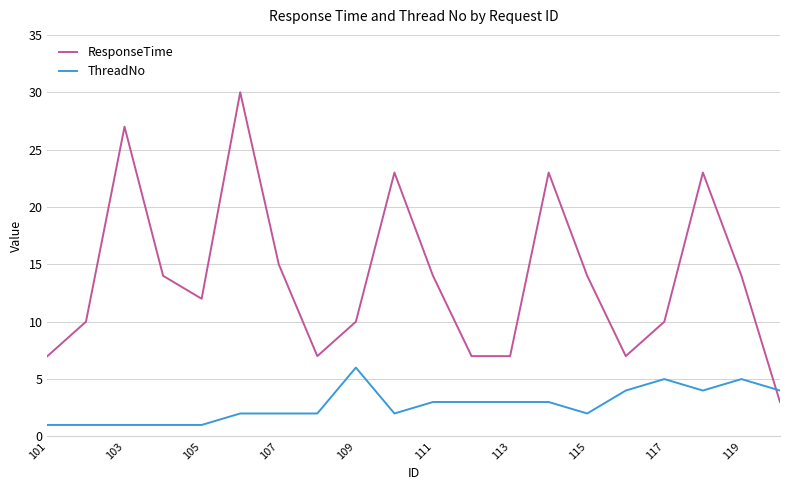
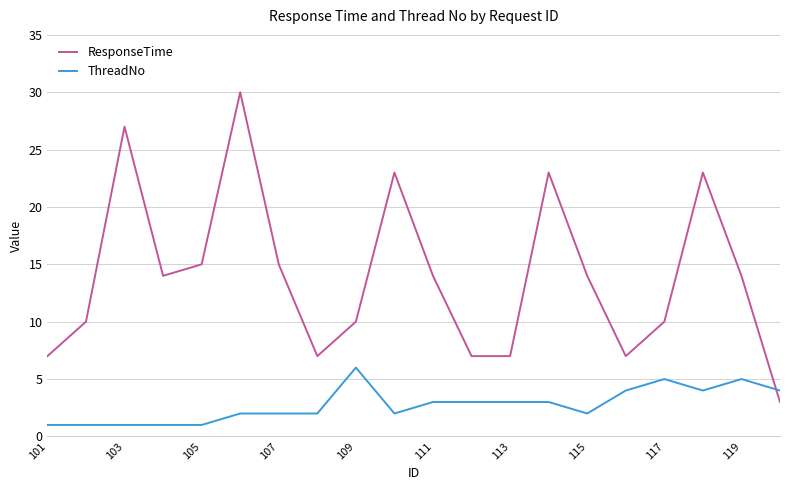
ResponseTime, 105: 12 -> 15
